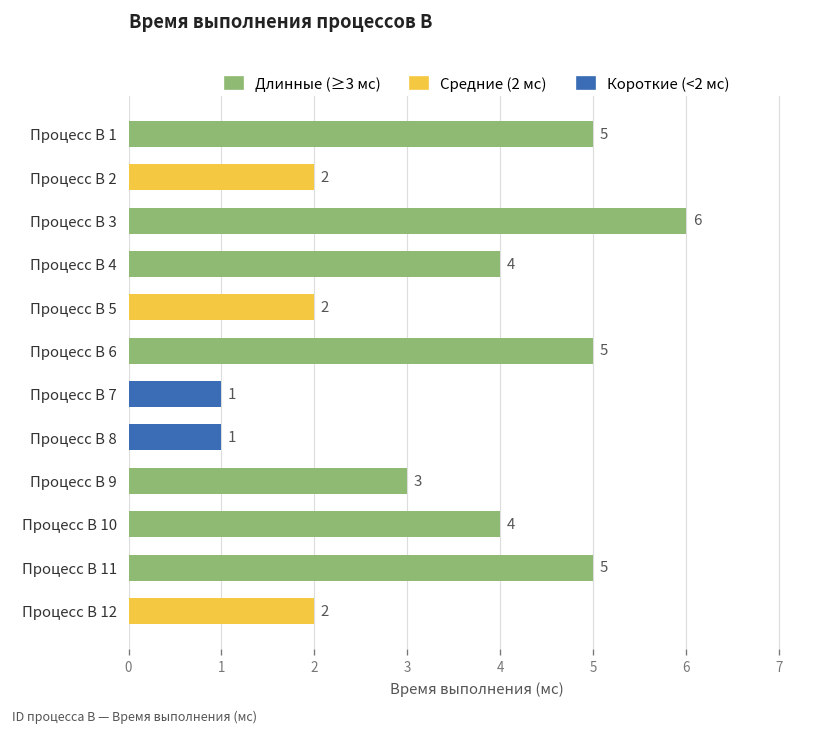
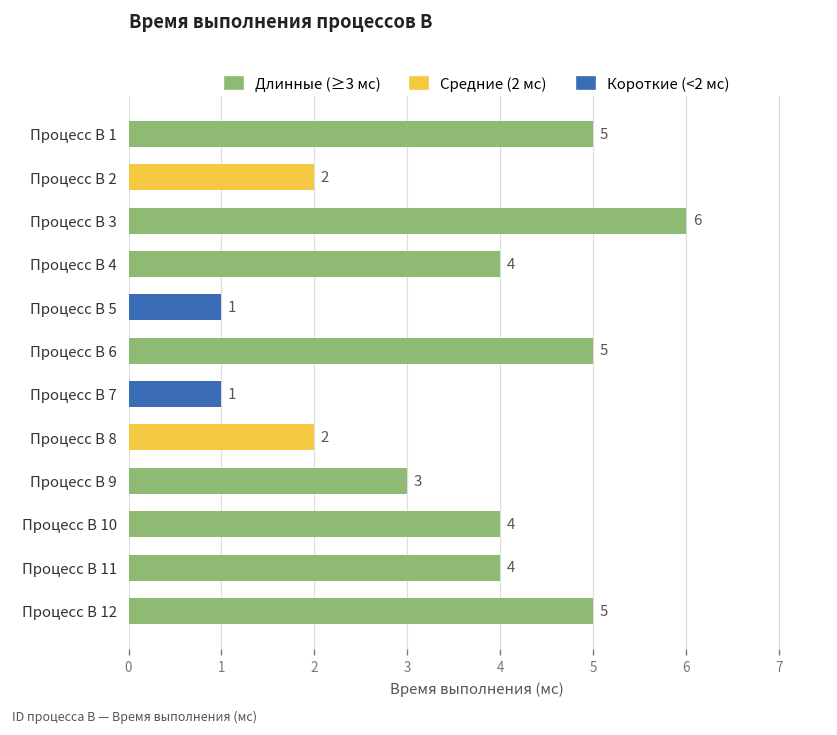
Процесс B 5: 2 -> 1
Процесс B 8: 1 -> 2
Процесс B 11: 5 -> 4
Процесс B 12: 2 -> 5
